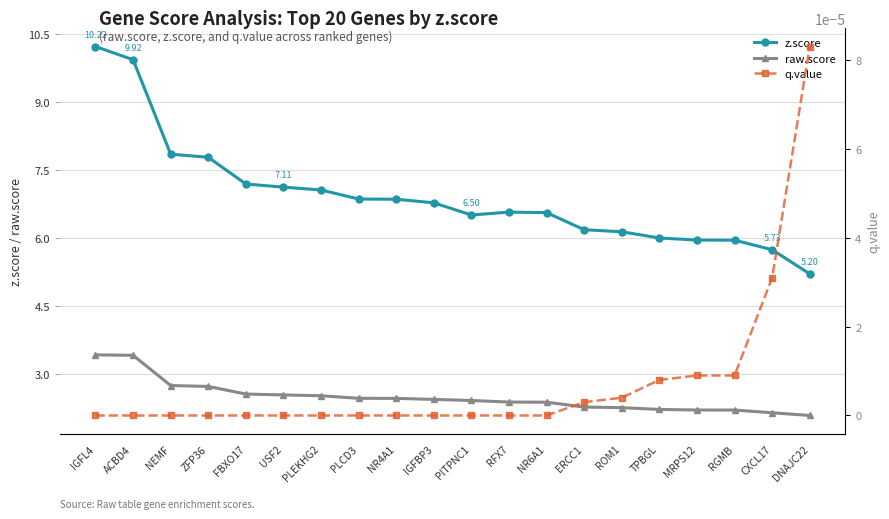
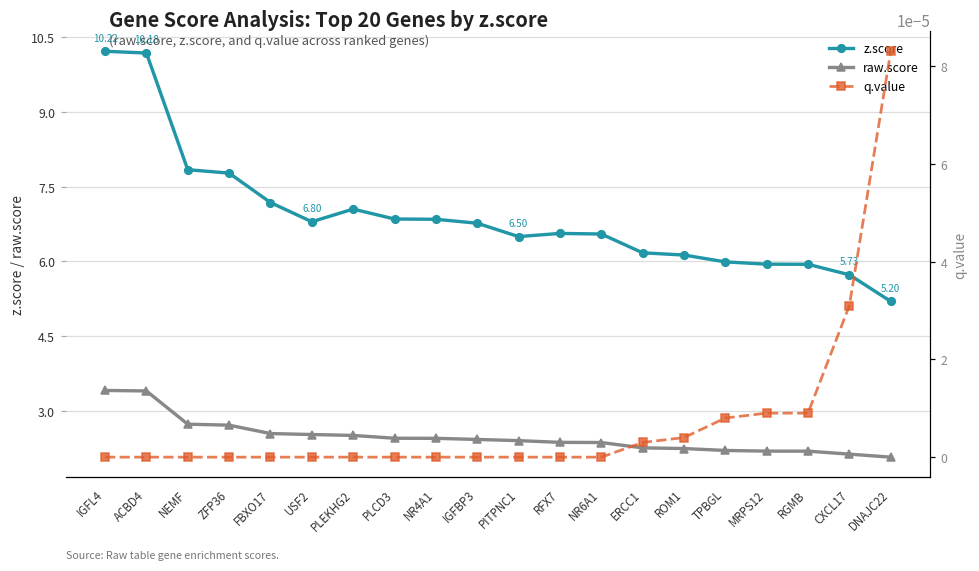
z.score, ACBD4: 9.92 -> 10.18
z.score, USF2: 7.11 -> 6.80
